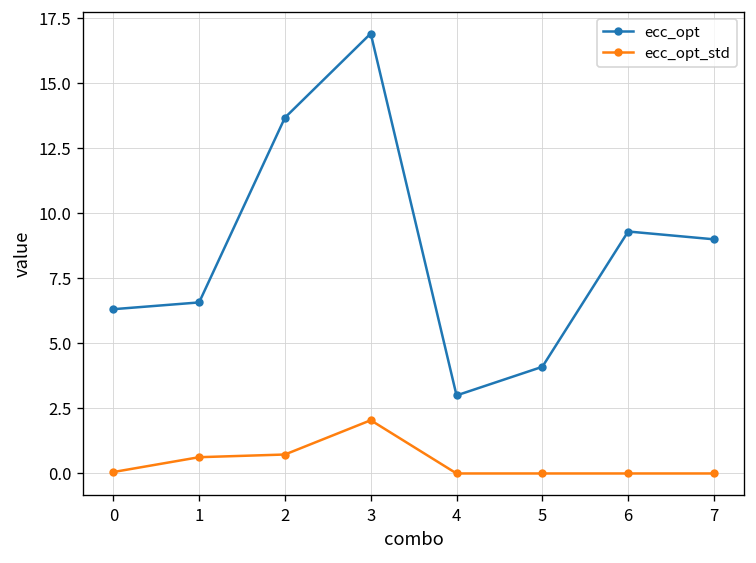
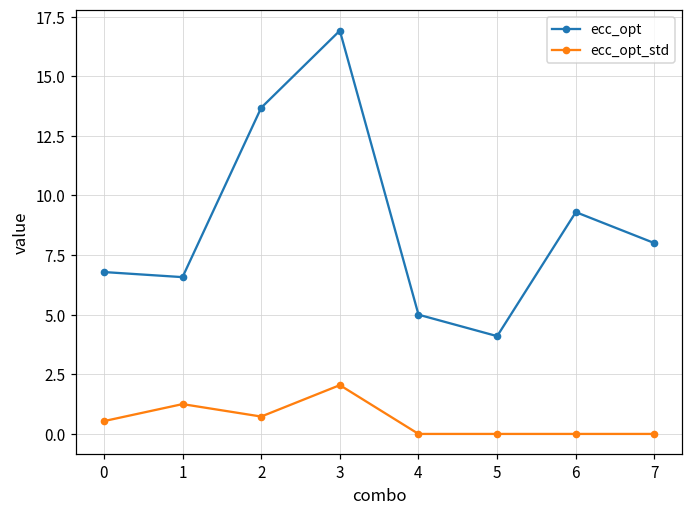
ecc_opt, 0: 6.3 -> 6.8
ecc_opt_std, 0: 0.1 -> 0.5
ecc_opt_std, 1: 0.6 -> 1.3
ecc_opt, 4: 3 -> 5
ecc_opt, 7: 9 -> 8
